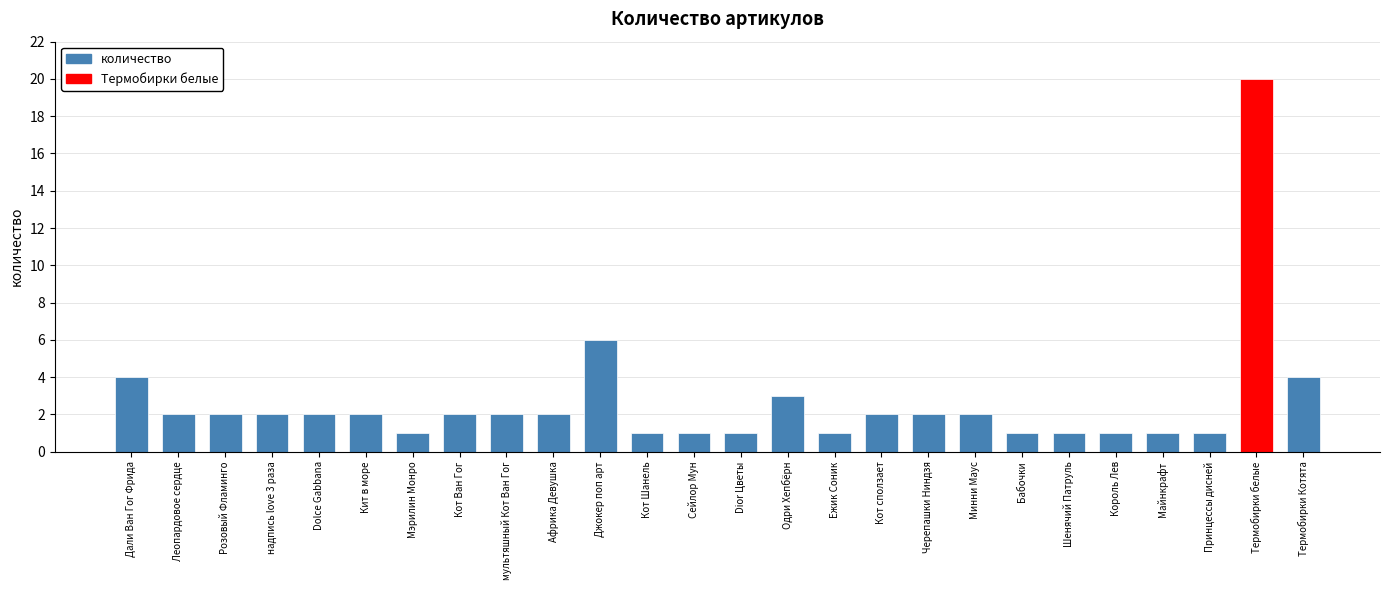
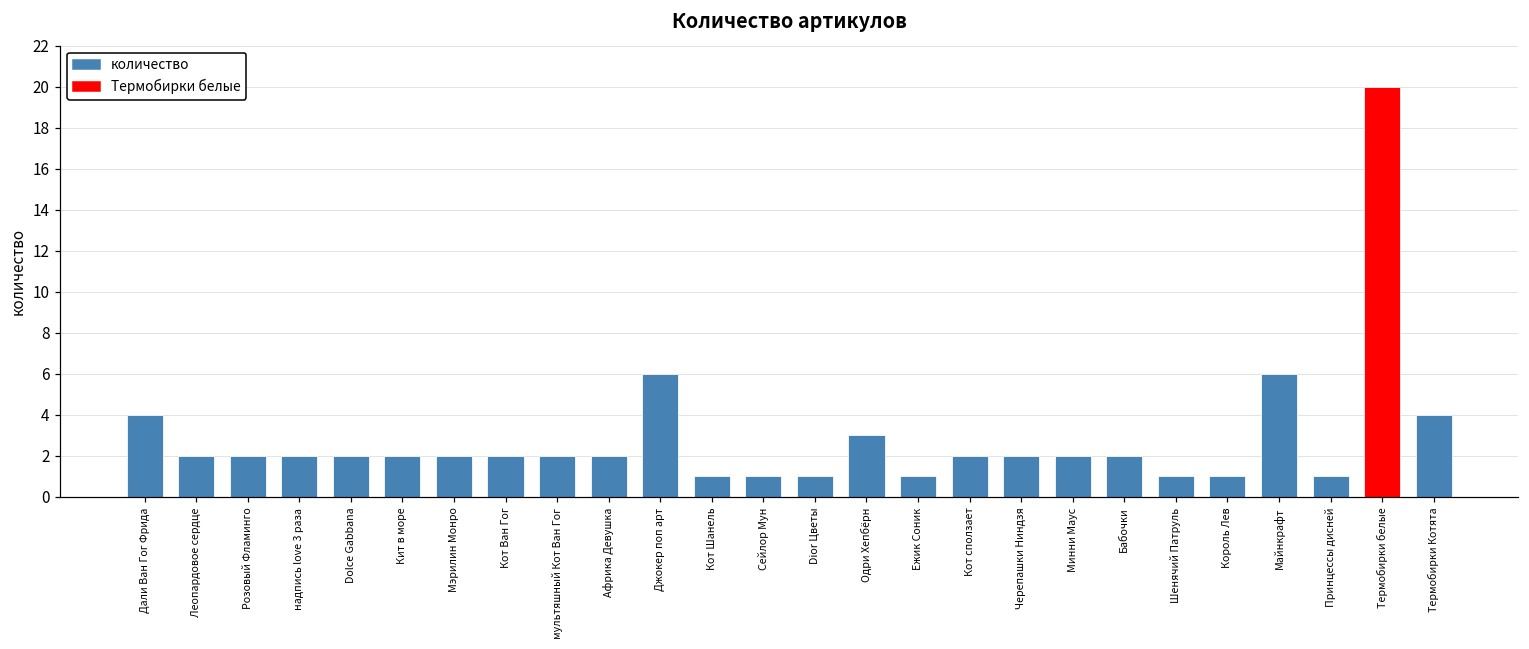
Мэрилин Монро: 1 -> 2
Бабочки: 1 -> 2
Майнкрафт: 1 -> 6
